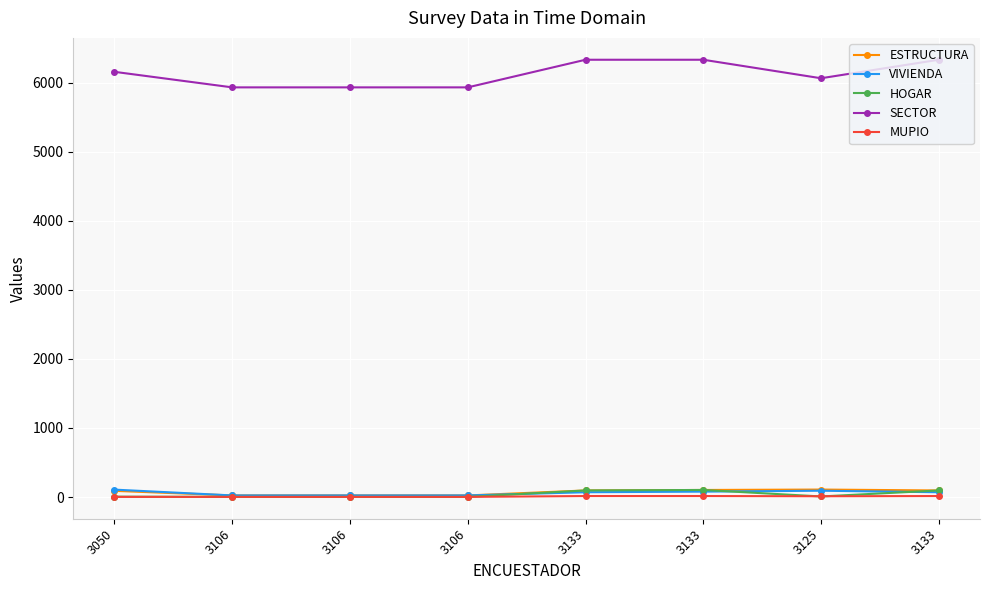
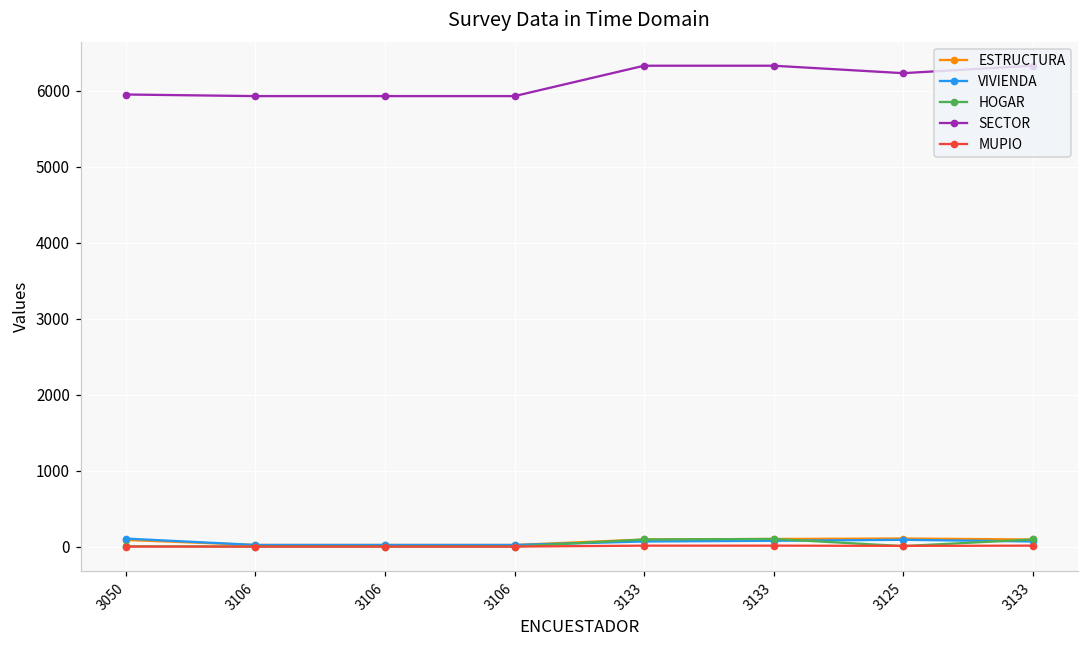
SECTOR, 3050: 6200 -> 6000
SECTOR, 3125: 6100 -> 6200
